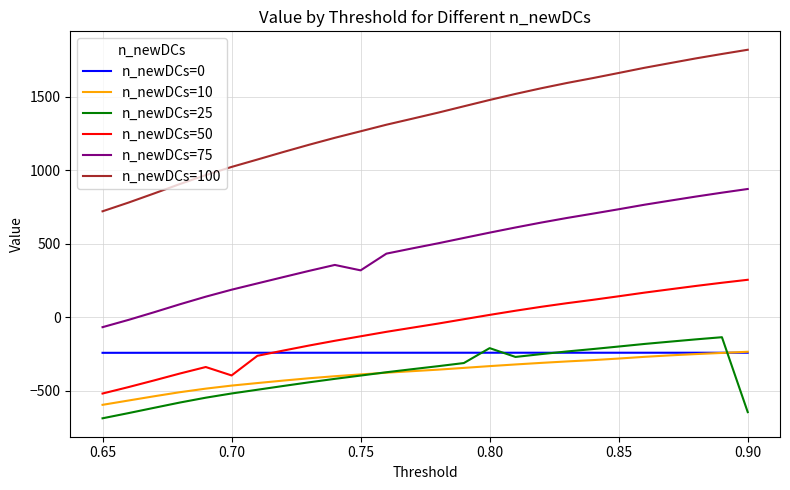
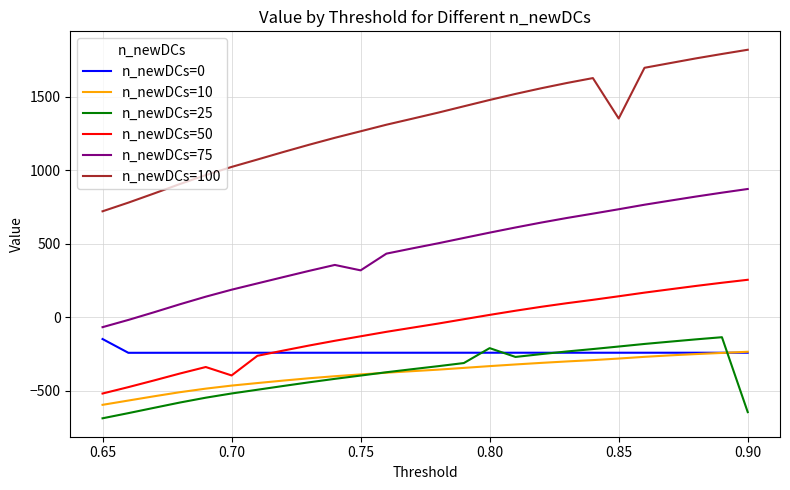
n_newDCs=0, 0.65: -240 -> -150
n_newDCs=100, 0.85: 1660 -> 1350
